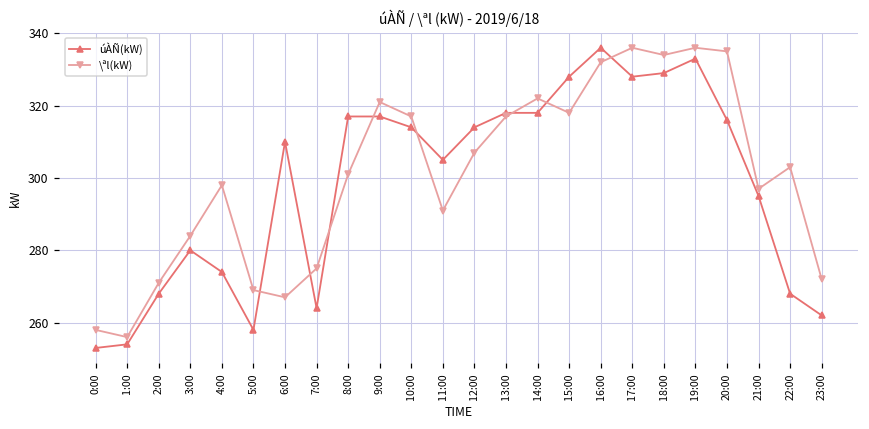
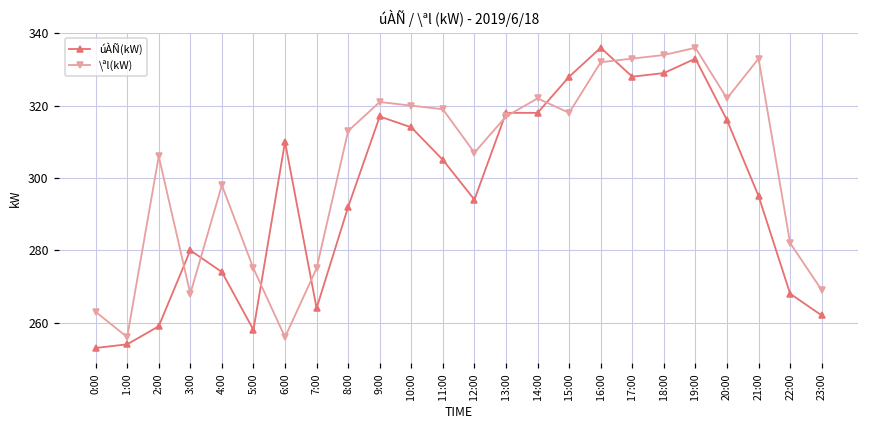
\ªl(kW), 0:00: 258 -> 263
úÀÑ(kW), 2:00: 268 -> 259
\ªl(kW), 2:00: 271 -> 306
\ªl(kW), 3:00: 284 -> 268
\ªl(kW), 5:00: 269 -> 275
\ªl(kW), 6:00: 267 -> 256
úÀÑ(kW), 8:00: 317 -> 292
\ªl(kW), 8:00: 301 -> 313
\ªl(kW), 10:00: 317 -> 320
\ªl(kW), 11:00: 291 -> 319
úÀÑ(kW), 12:00: 314 -> 294
\ªl(kW), 17:00: 336 -> 333
\ªl(kW), 20:00: 335 -> 322
\ªl(kW), 21:00: 297 -> 333
\ªl(kW), 22:00: 303 -> 282
\ªl(kW), 23:00: 272 -> 269
